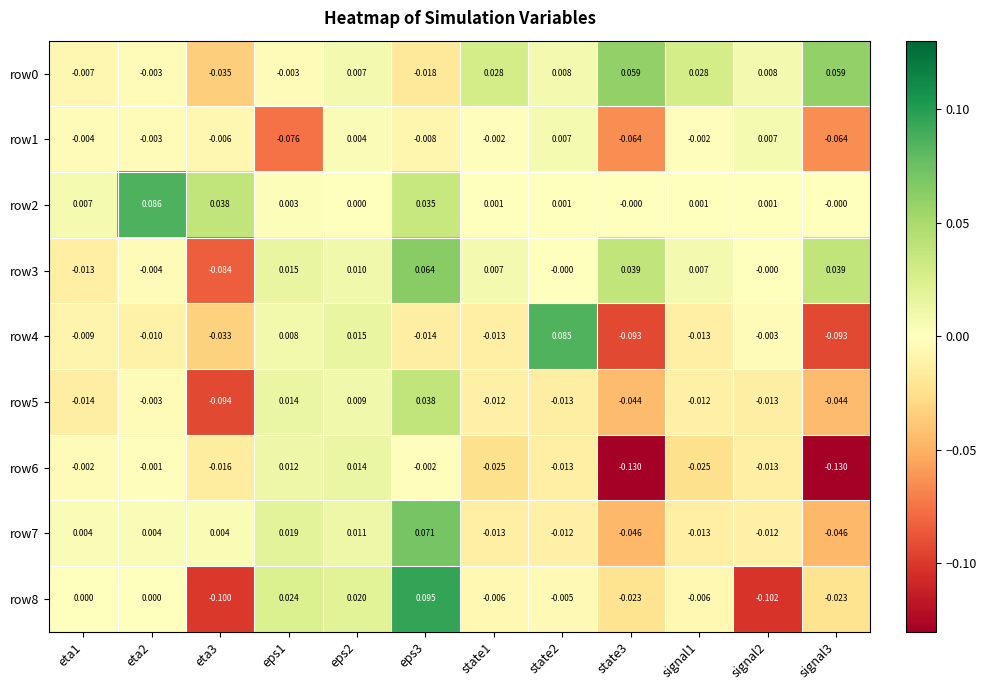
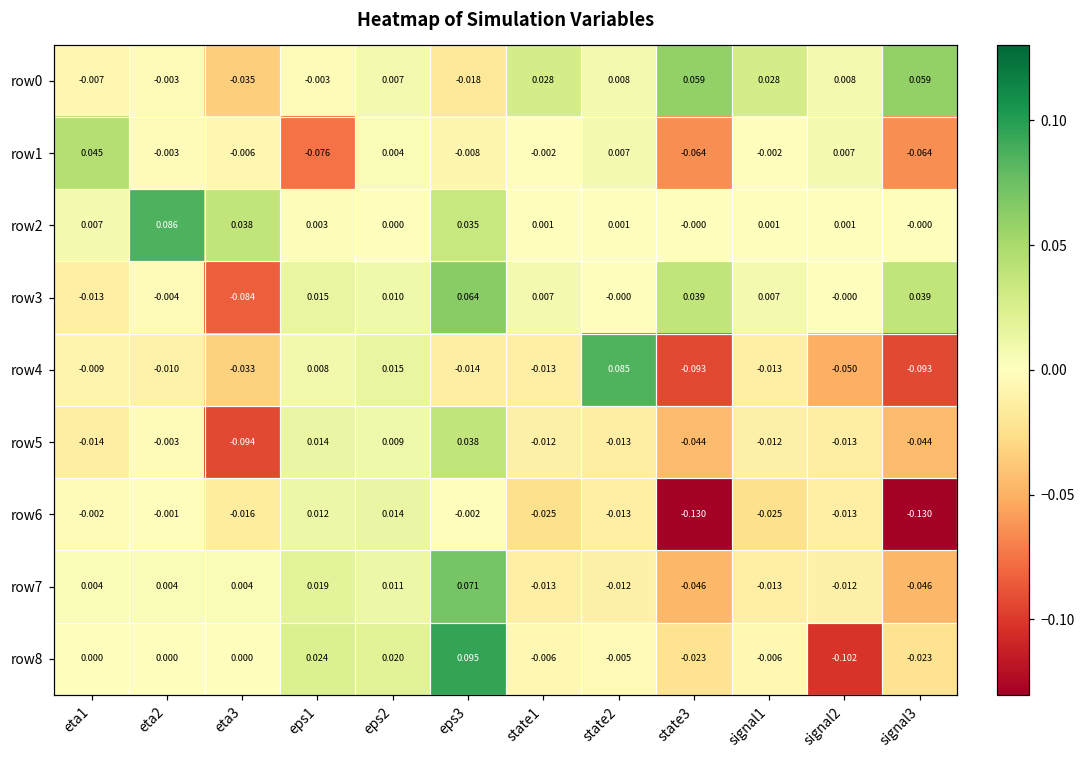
row1, eta1: -0.004 -> 0.045
row4, signal2: -0.003 -> -0.050
row8, eta3: -0.100 -> 0.000
